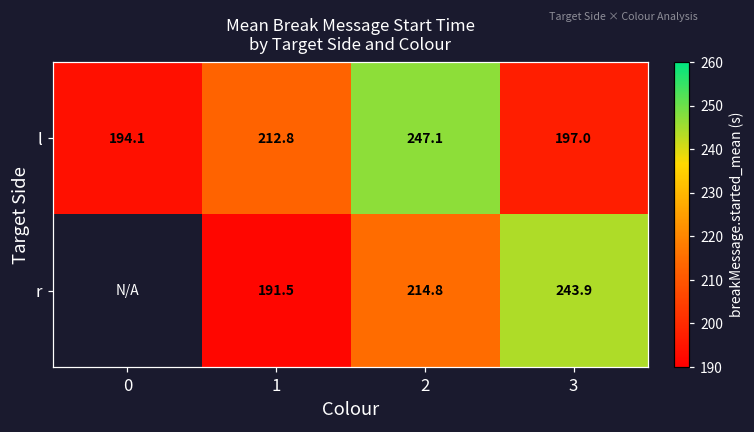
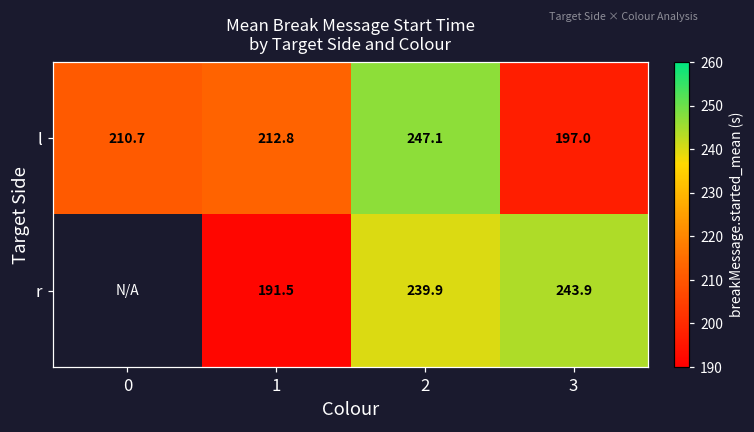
l, 0: 194.1 -> 210.7
r, 2: 214.8 -> 239.9
